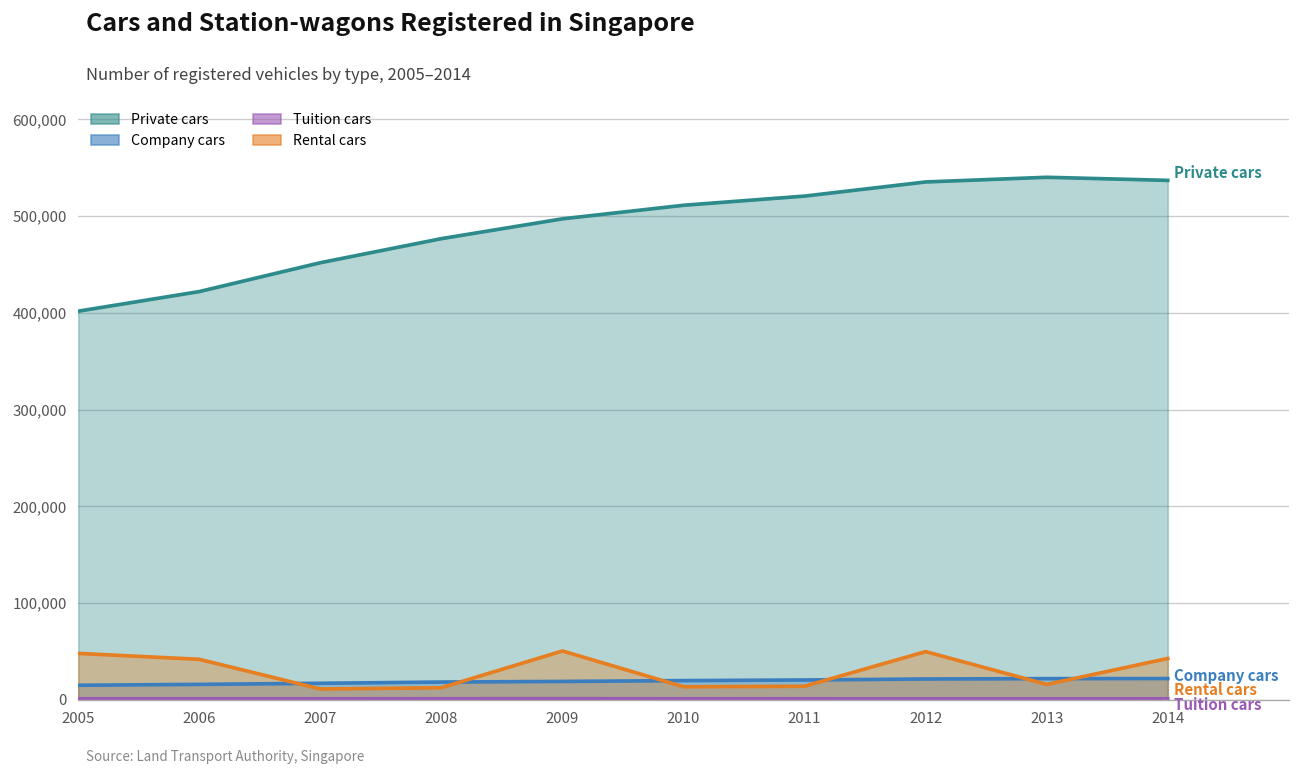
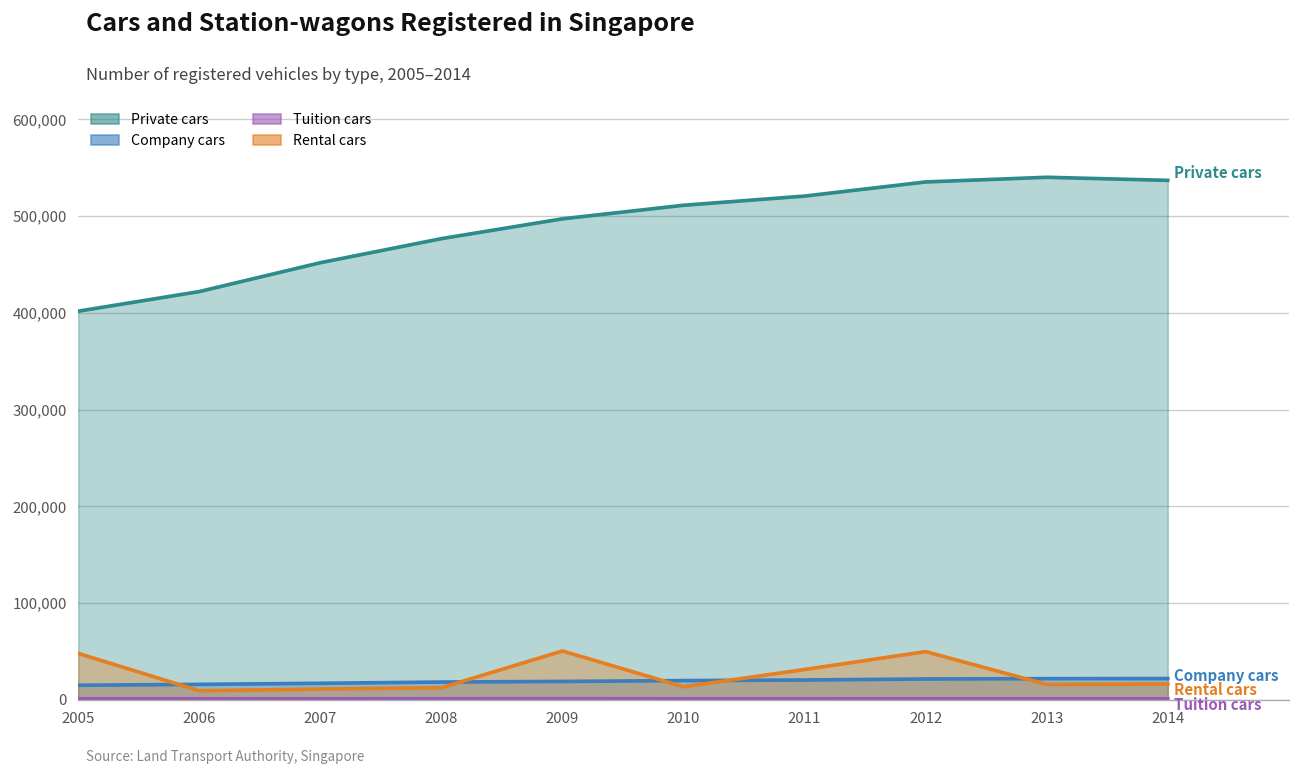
Rental cars, 2006: 40,000 -> 10,000
Rental cars, 2011: 10,000 -> 30,000
Rental cars, 2014: 40,000 -> 20,000
